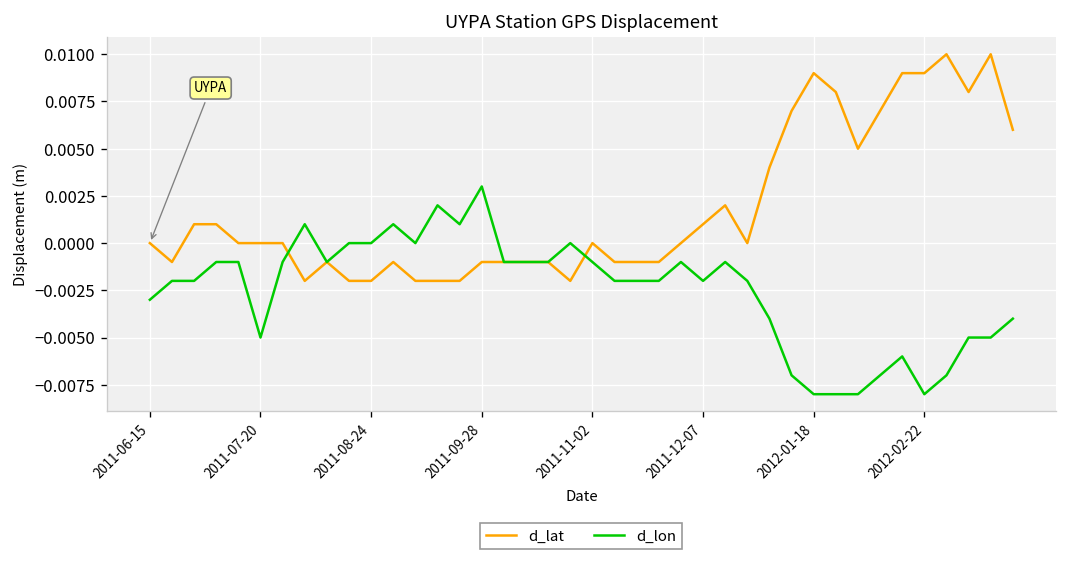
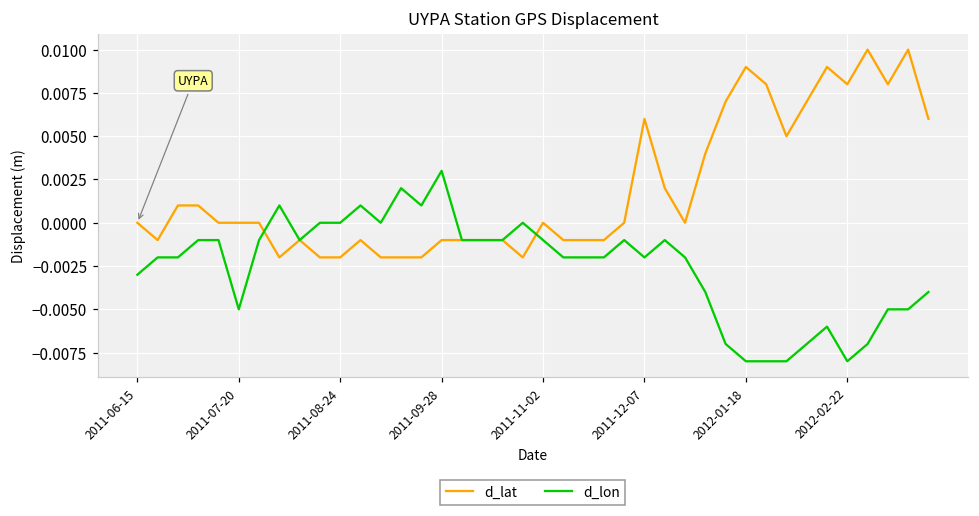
d_lat, 2011-12-07: 0.001 -> 0.006
d_lat, 2012-02-22: 0.009 -> 0.008
